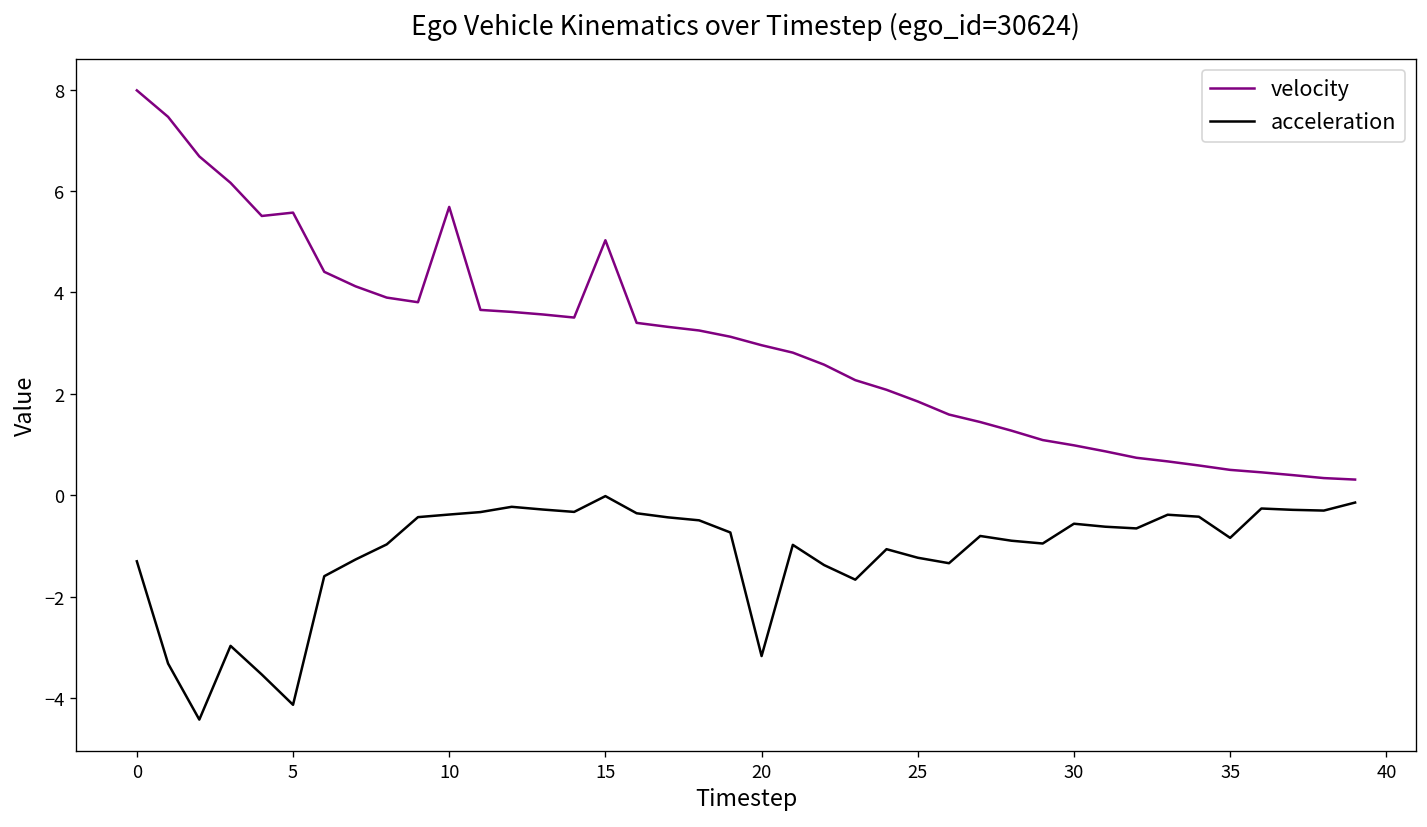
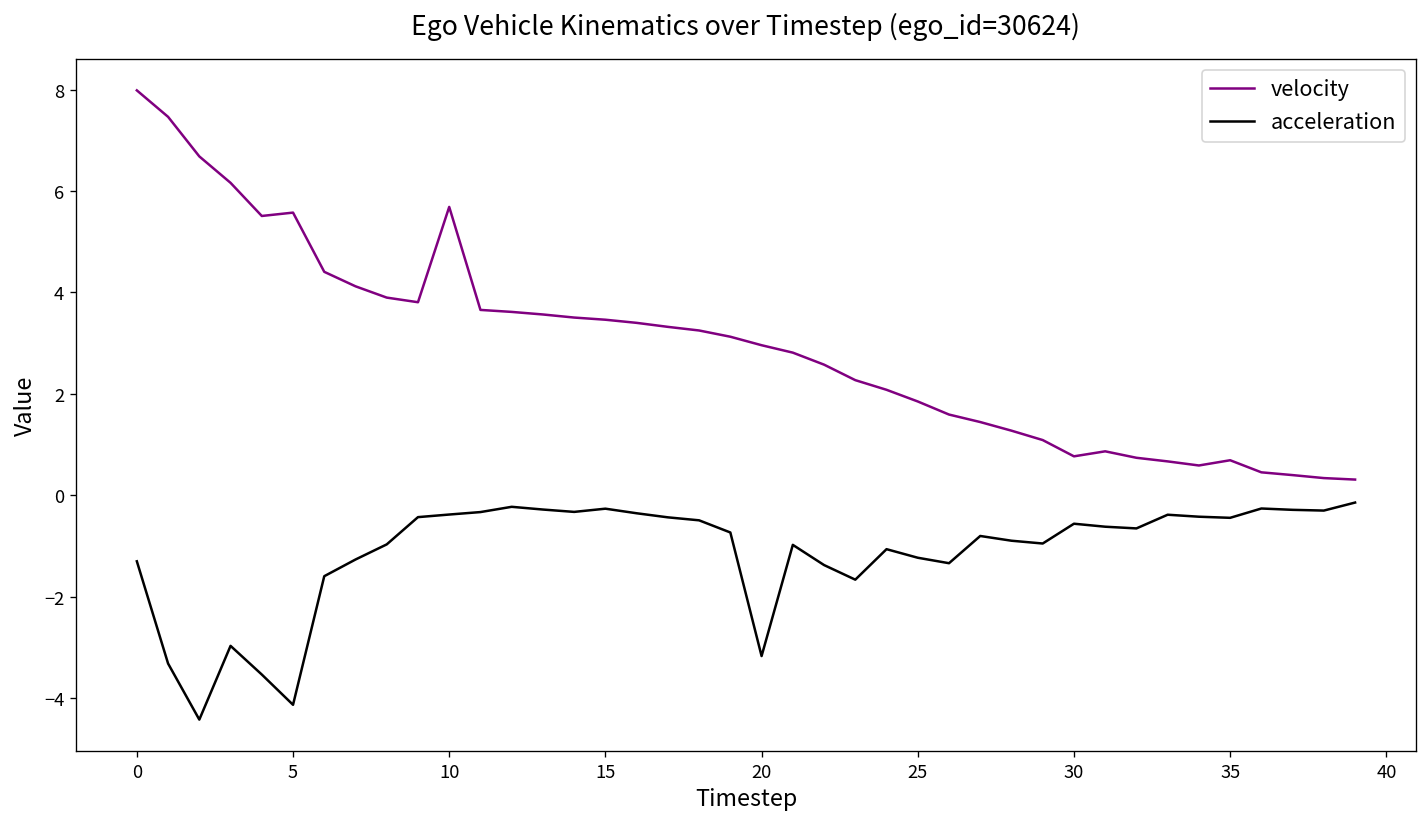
velocity, 15: 5.0 -> 3.5
acceleration, 15: 0.0 -> -0.3
velocity, 30: 1.0 -> 0.8
velocity, 35: 0.5 -> 0.7
acceleration, 35: -0.8 -> -0.4
